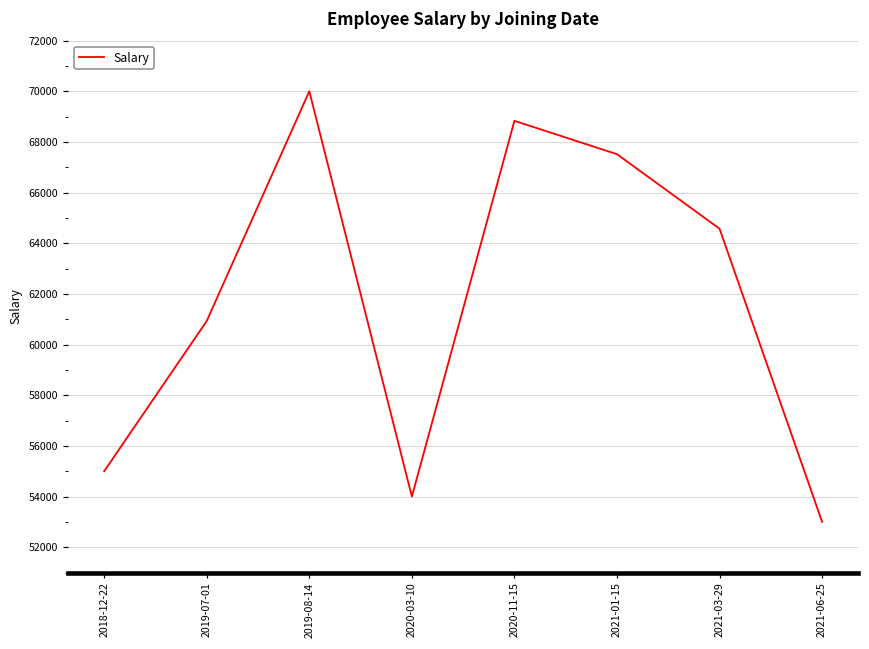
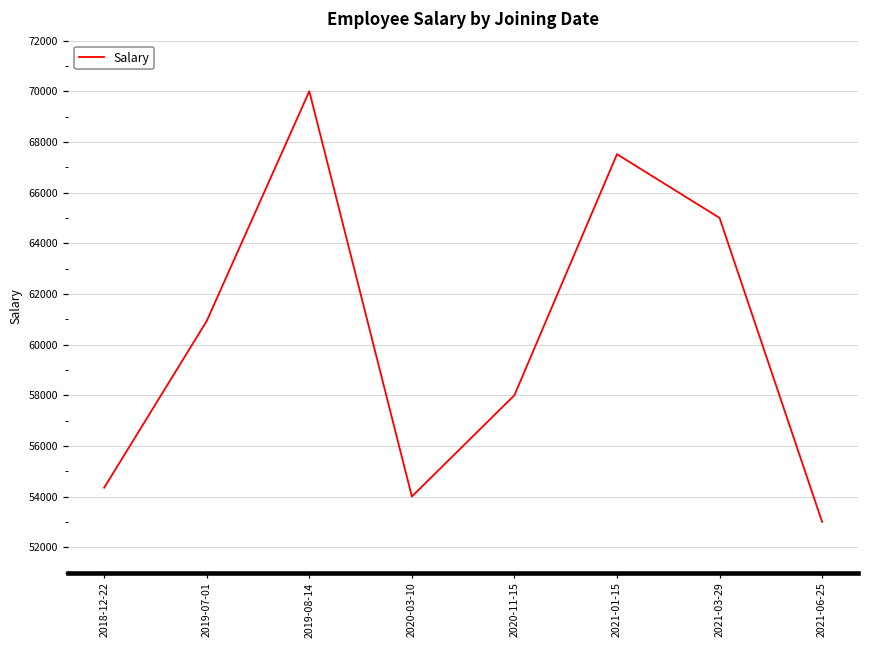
2018-12-22: 55000 -> 54300
2020-11-15: 68800 -> 58000
2021-03-29: 64600 -> 65000
